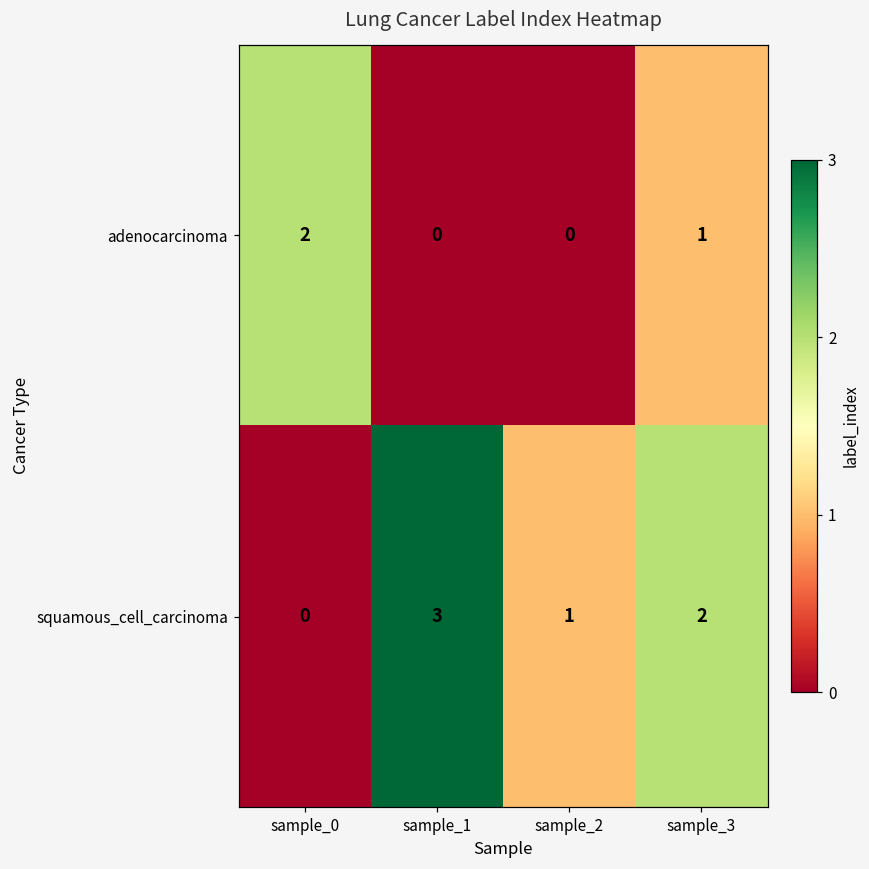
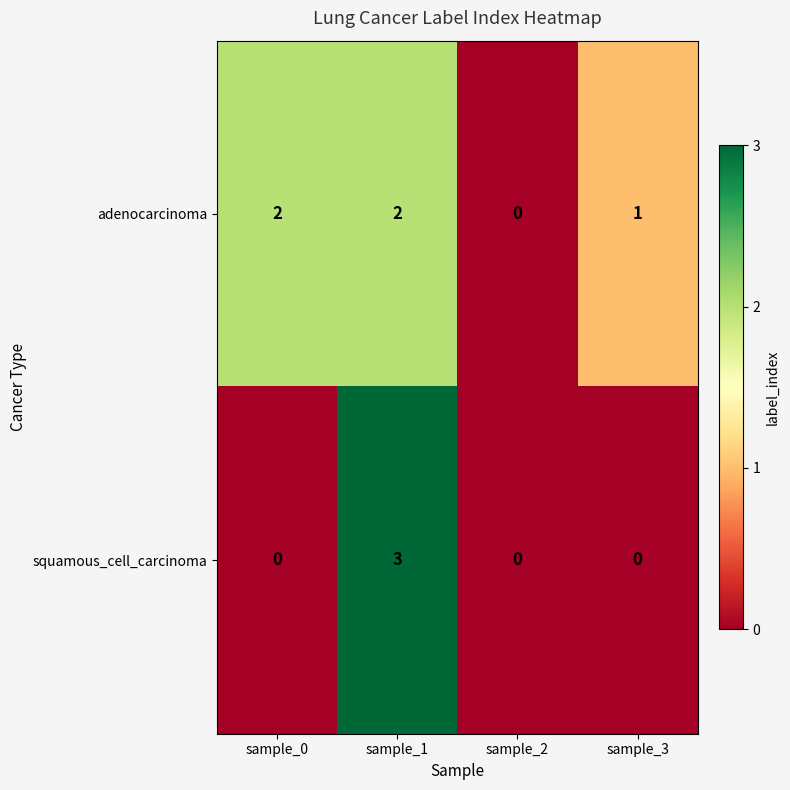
adenocarcinoma, sample_1: 0 -> 2
squamous_cell_carcinoma, sample_2: 1 -> 0
squamous_cell_carcinoma, sample_3: 2 -> 0
